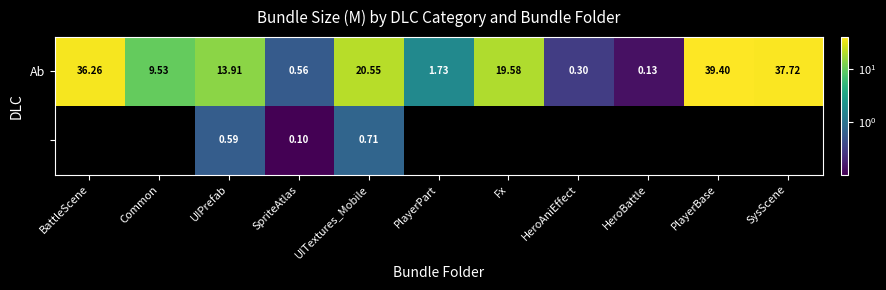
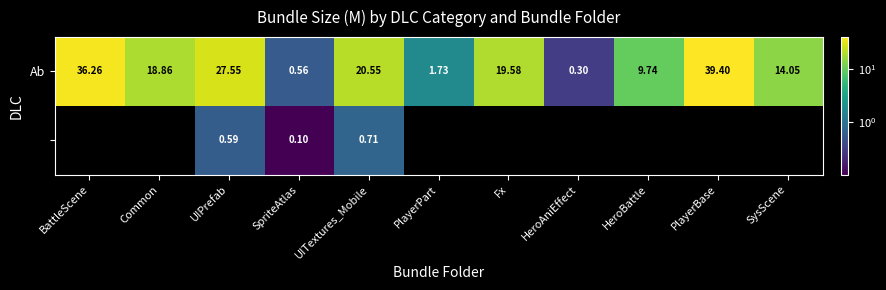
Ab, Common: 9.53 -> 18.86
Ab, UIPrefab: 13.91 -> 27.55
Ab, HeroBattle: 0.13 -> 9.74
Ab, SysScene: 37.72 -> 14.05
